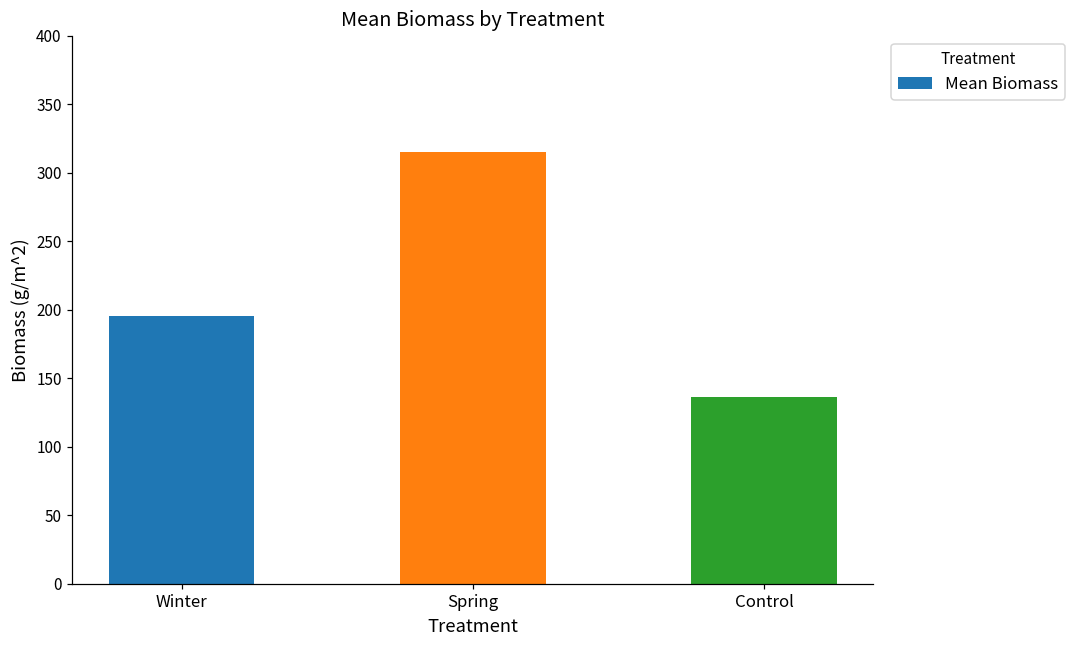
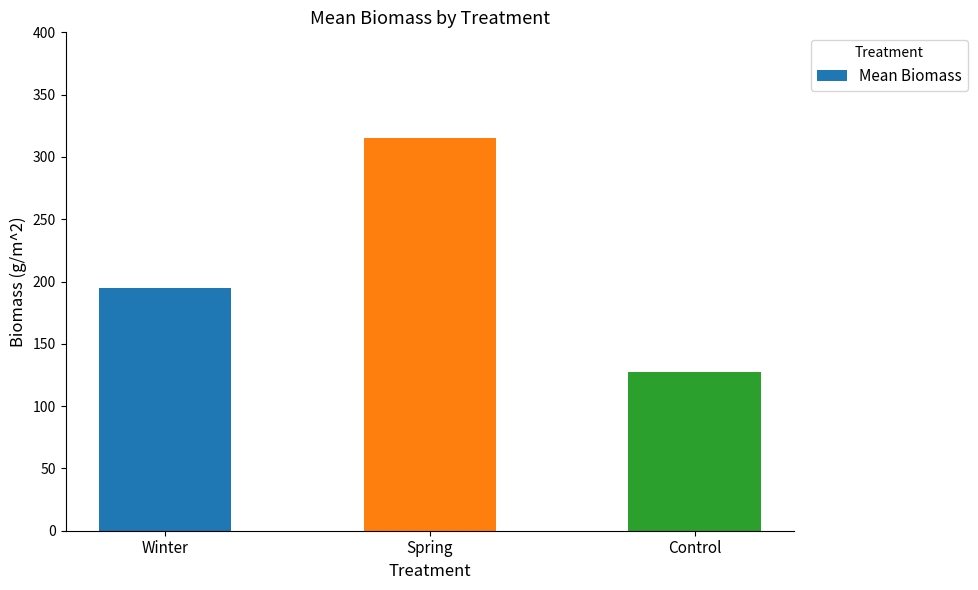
Control: 137 -> 128
